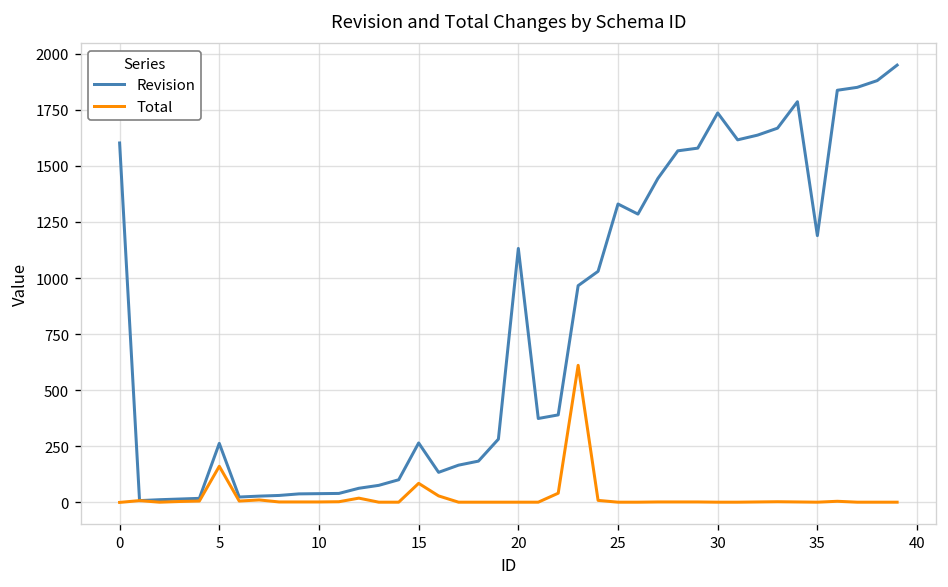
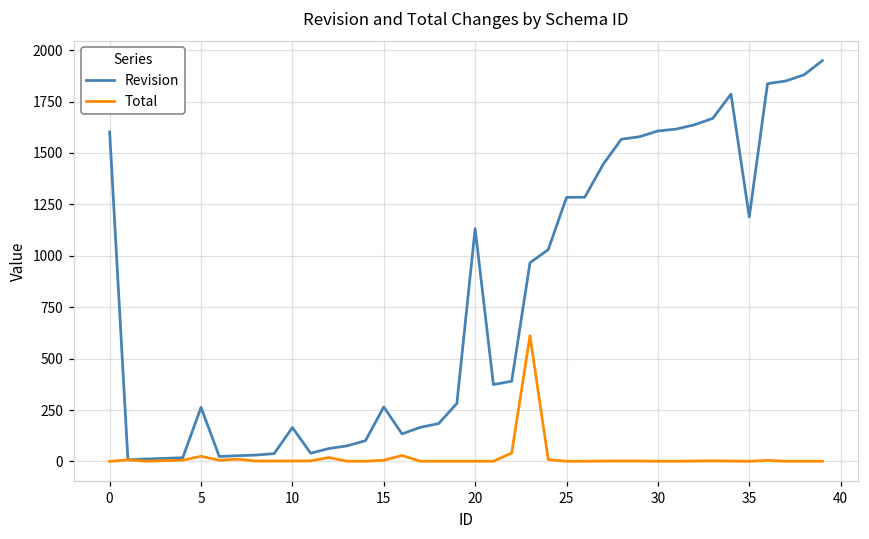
Total, 5: 160 -> 30
Revision, 10: 40 -> 170
Total, 15: 90 -> 10
Revision, 25: 1330 -> 1280
Revision, 30: 1740 -> 1610
